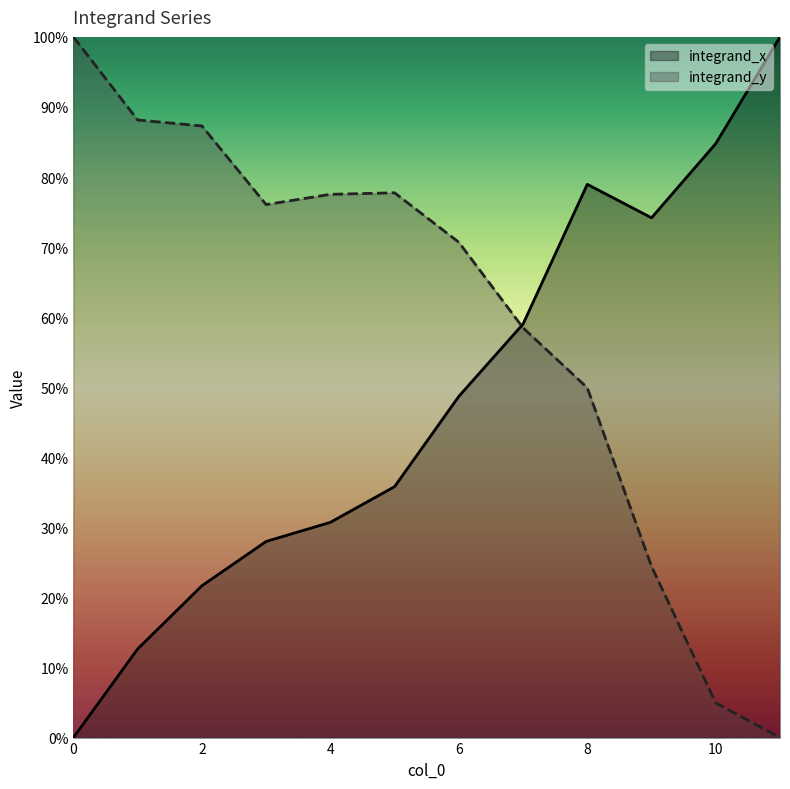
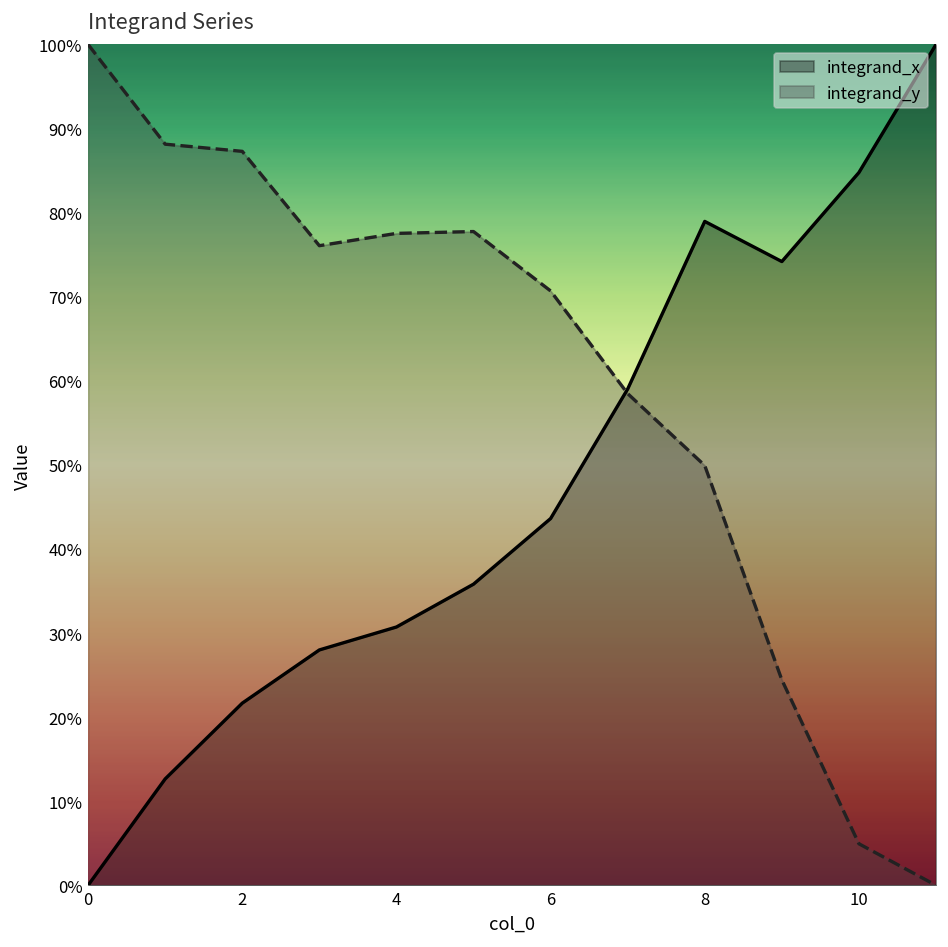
integrand_x, 6: 49% -> 44%
